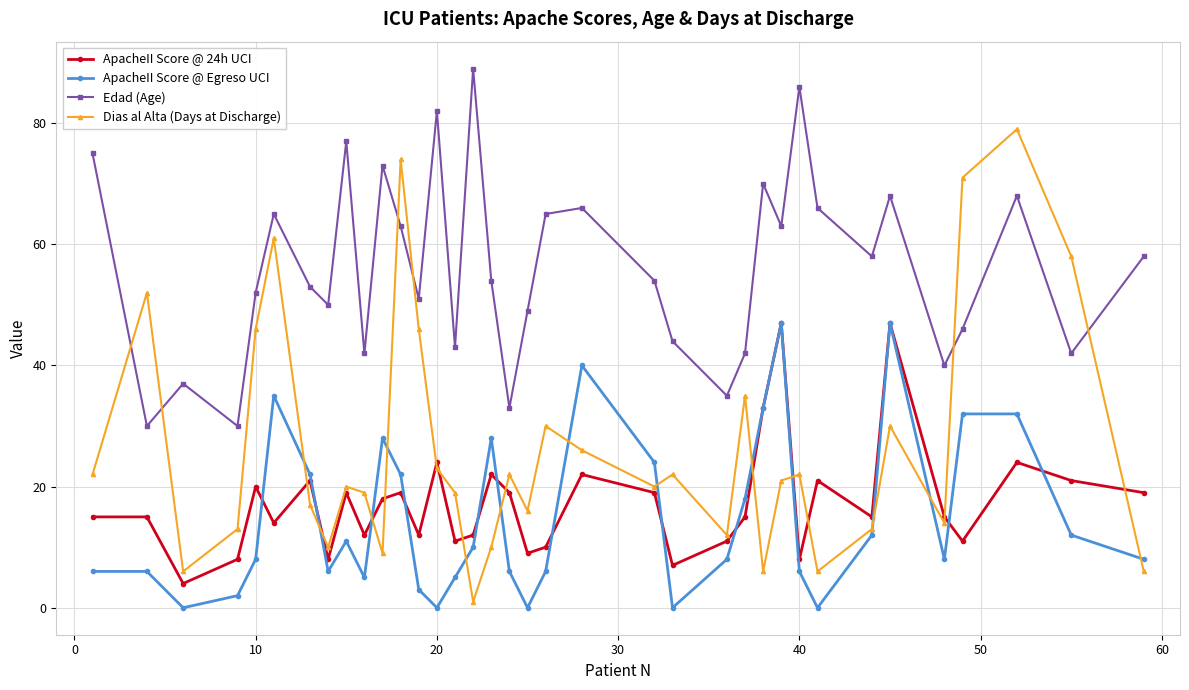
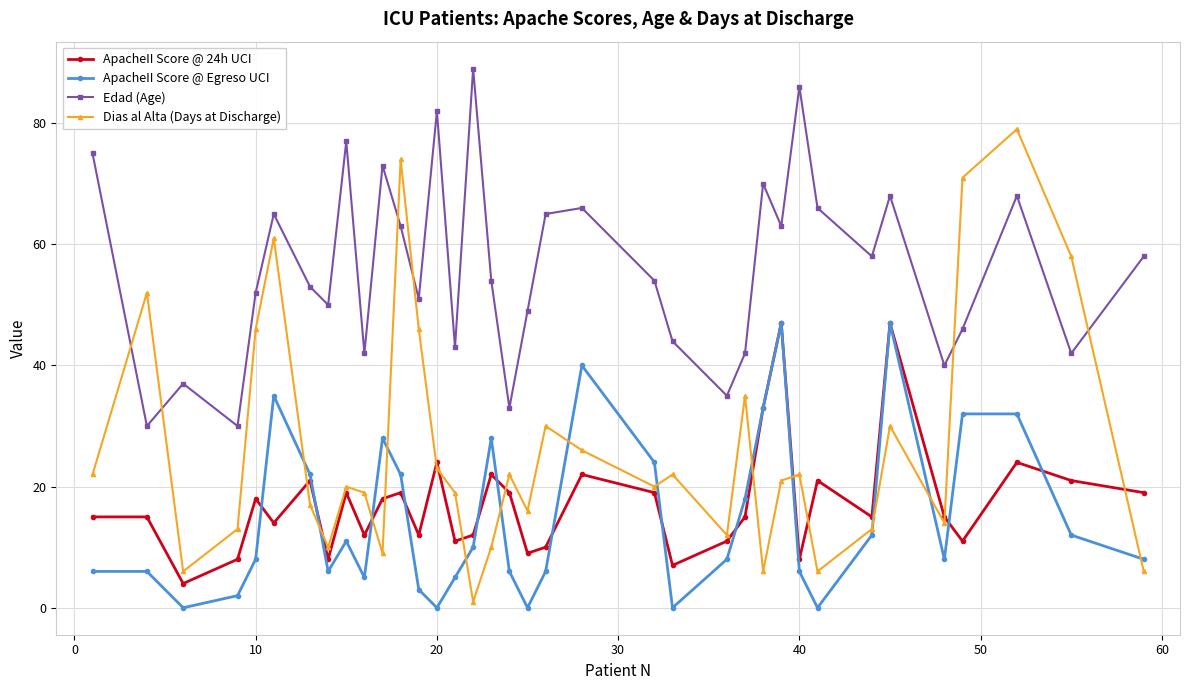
ApacheII Score @ 24h UCI, 10: 20 -> 18
